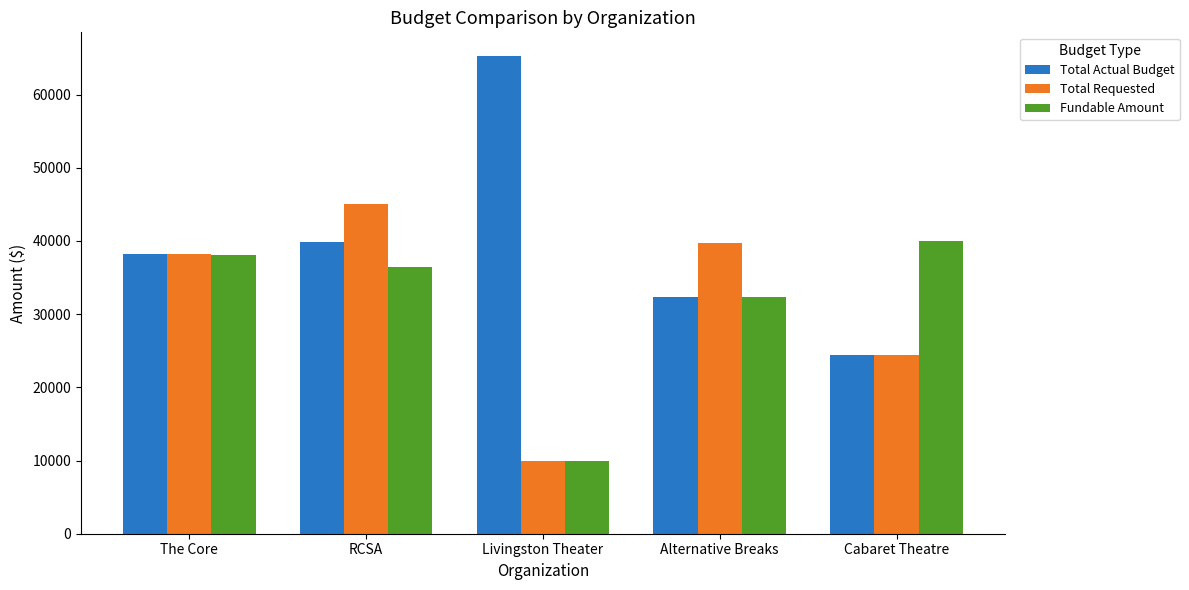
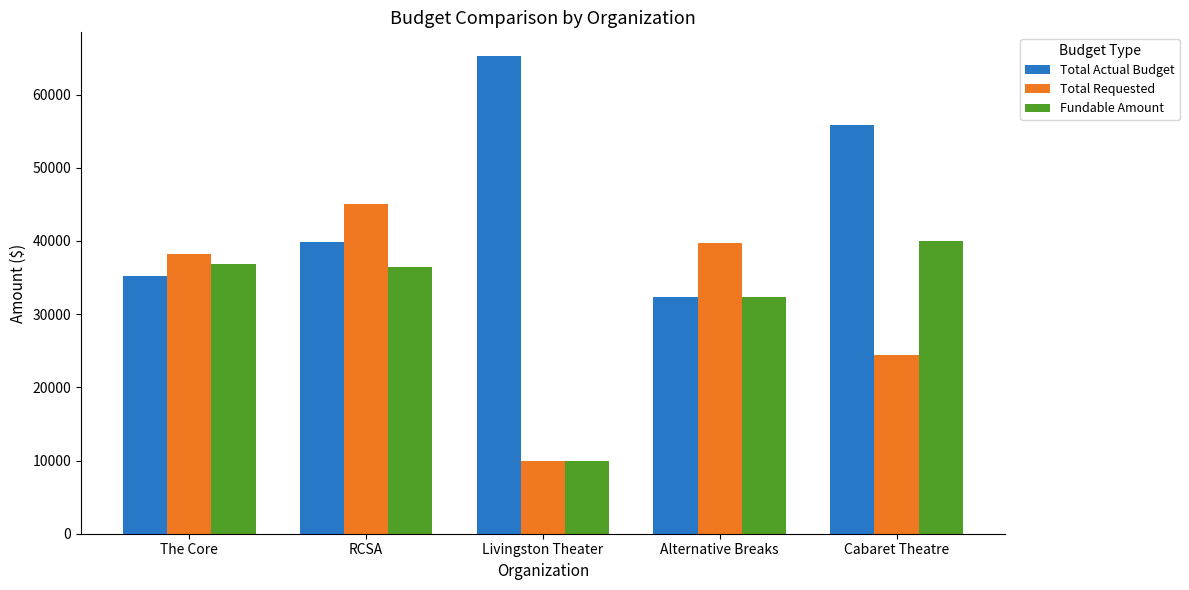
Total Actual Budget, The Core: 38000 -> 35000
Fundable Amount, The Core: 38000 -> 37000
Total Actual Budget, Cabaret Theatre: 24000 -> 56000
